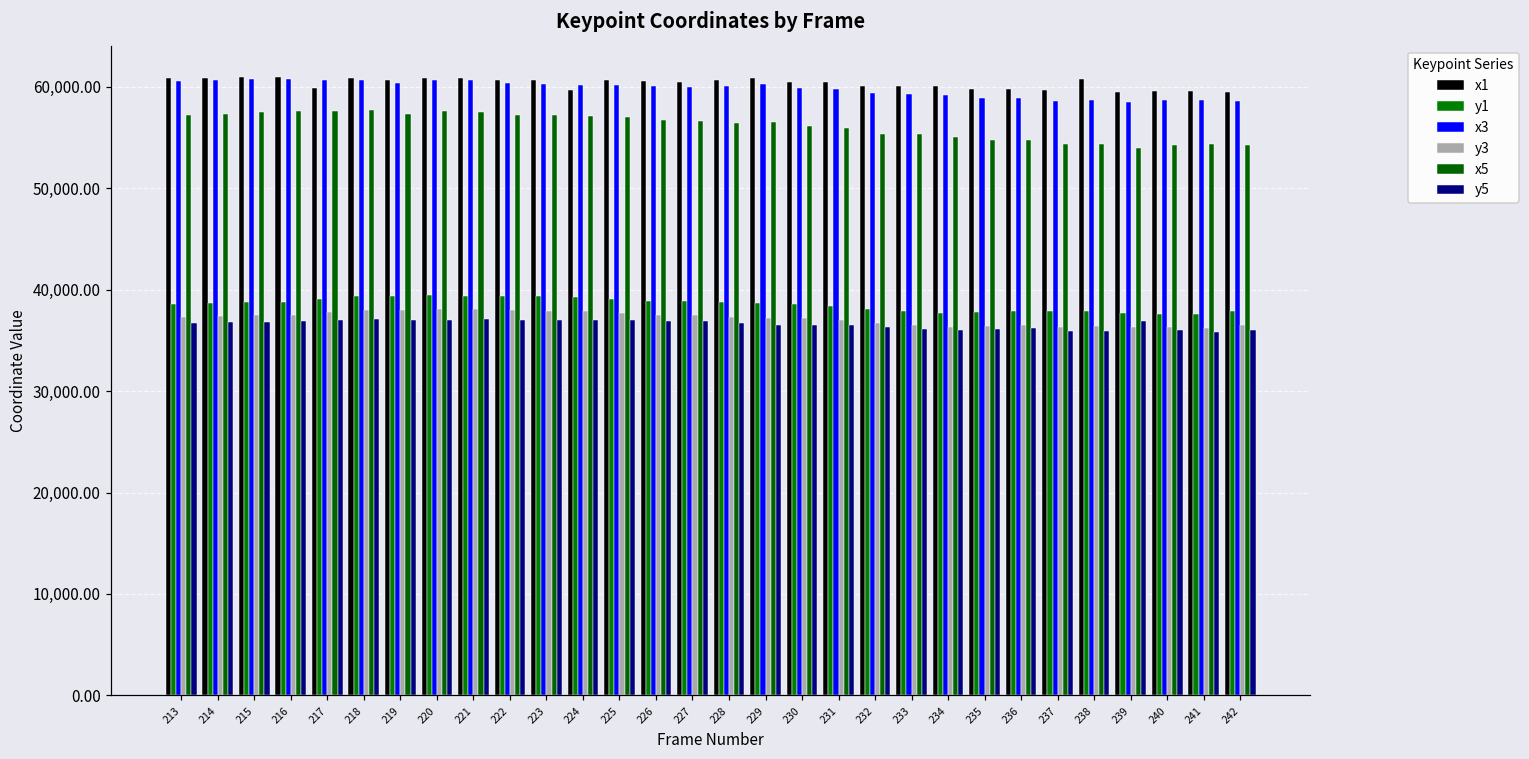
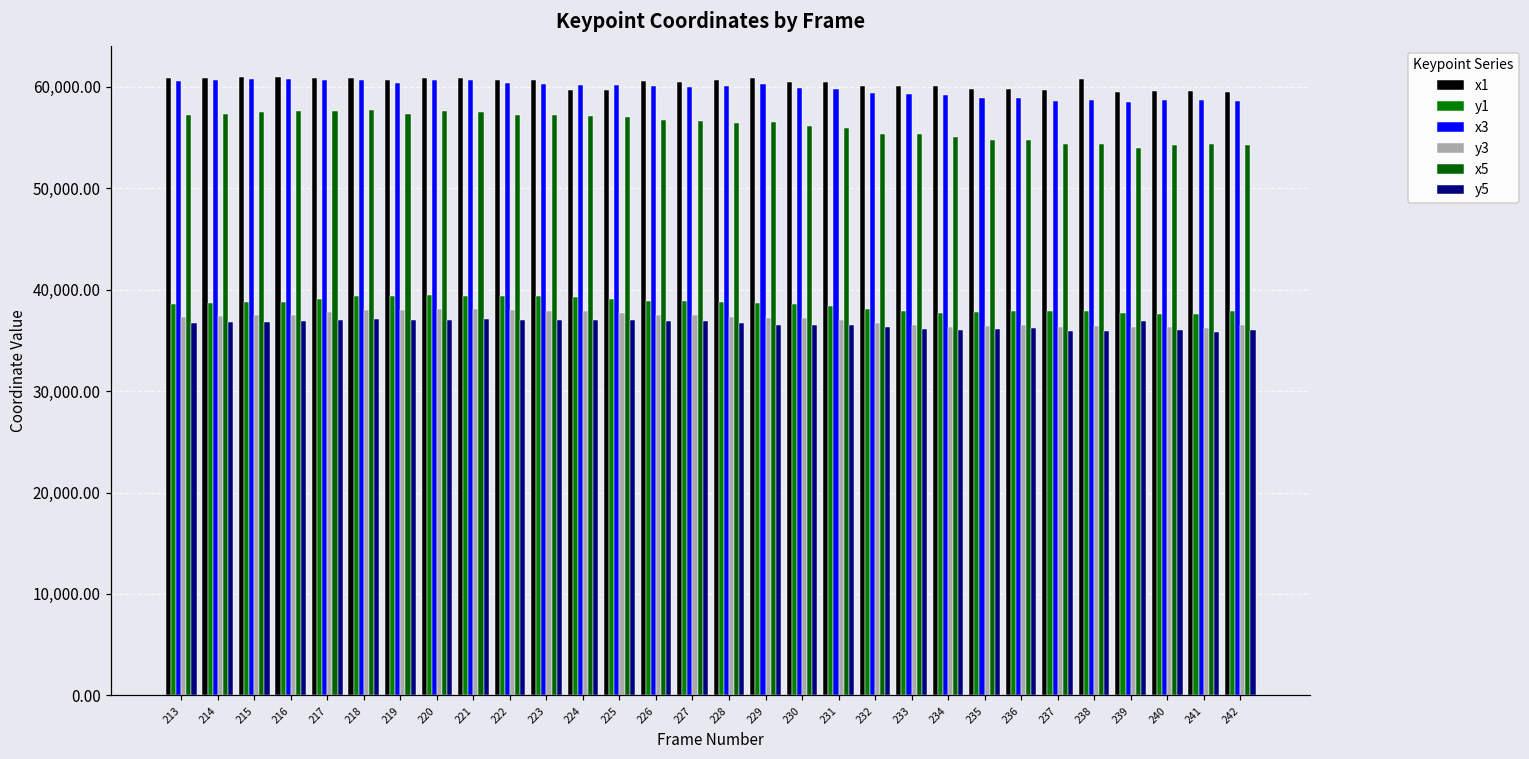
x1, 217: 60,000 -> 61,000
x1, 225: 61,000 -> 60,000
